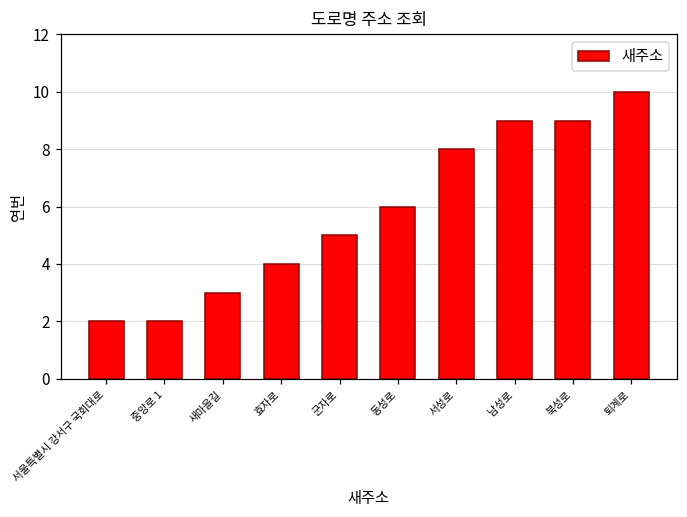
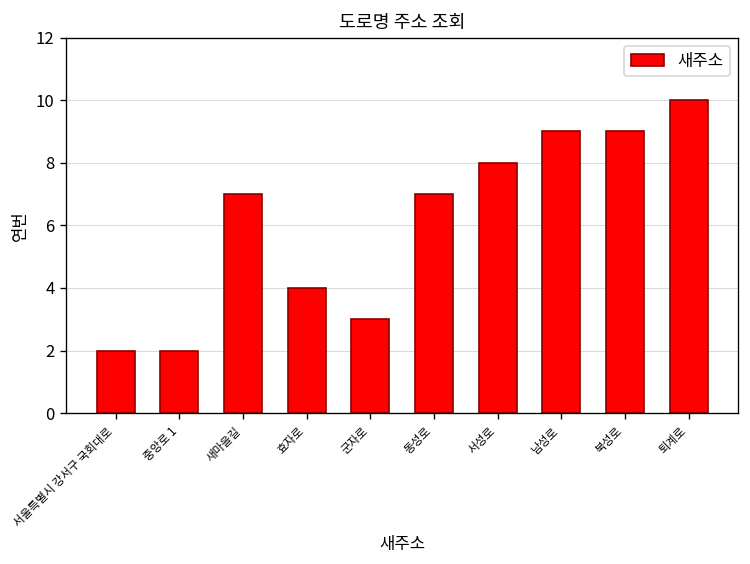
새마을길: 3 -> 7
군자로: 5 -> 3
동성로: 6 -> 7
